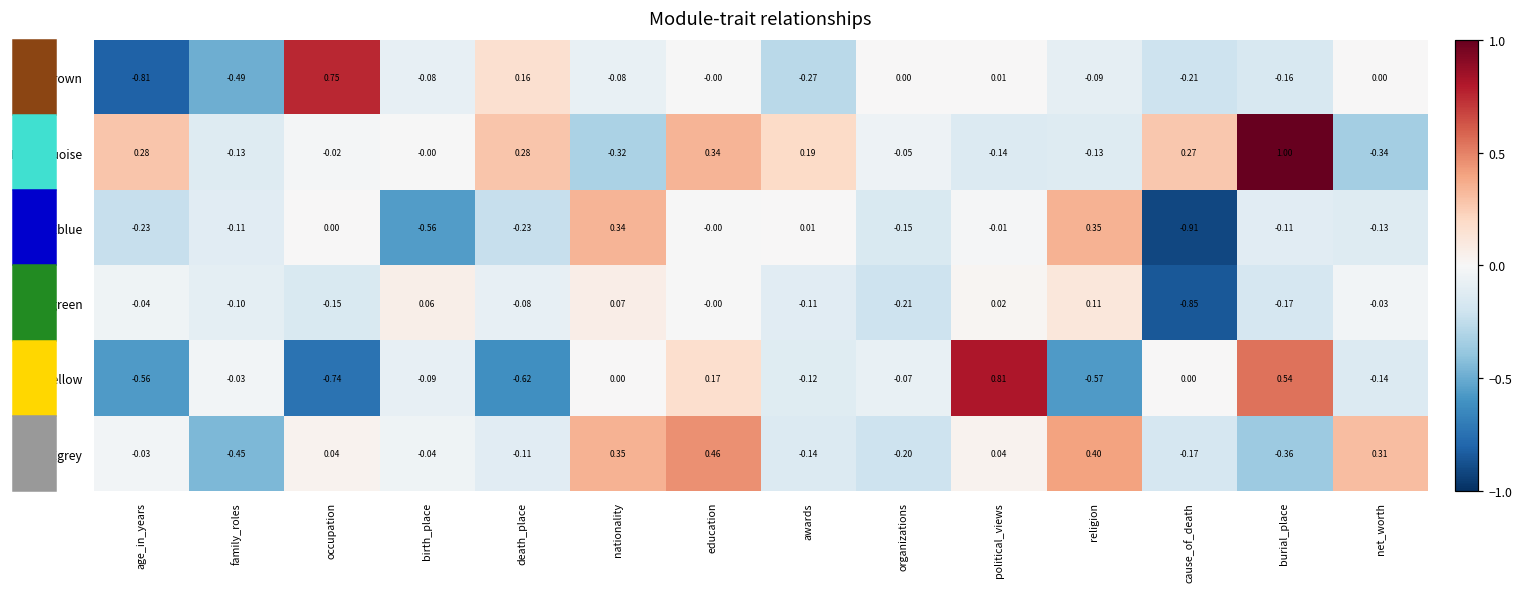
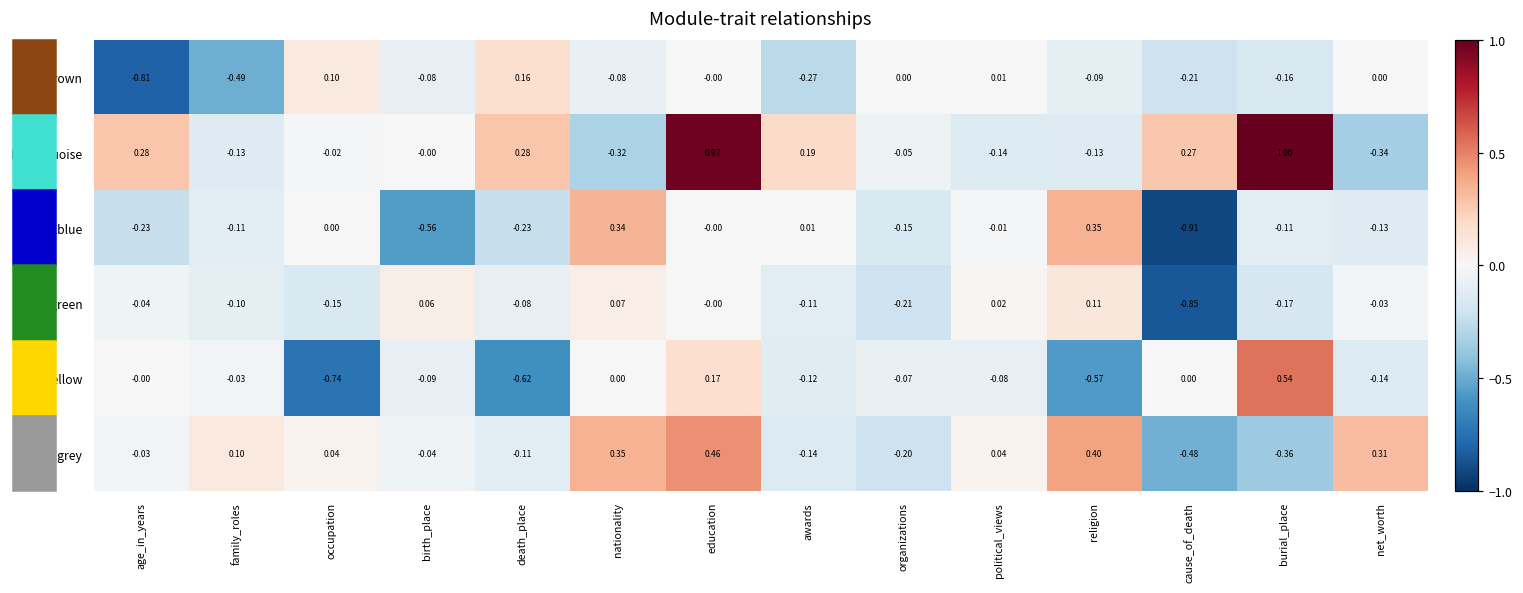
MEbrown, occupation: 0.75 -> 0.10
MEturquoise, education: 0.34 -> 0.97
MEyellow, age_in_years: -0.56 -> -0.00
MEyellow, political_views: 0.81 -> -0.08
MEgrey, family_roles: -0.45 -> 0.10
MEgrey, cause_of_death: -0.17 -> -0.48
